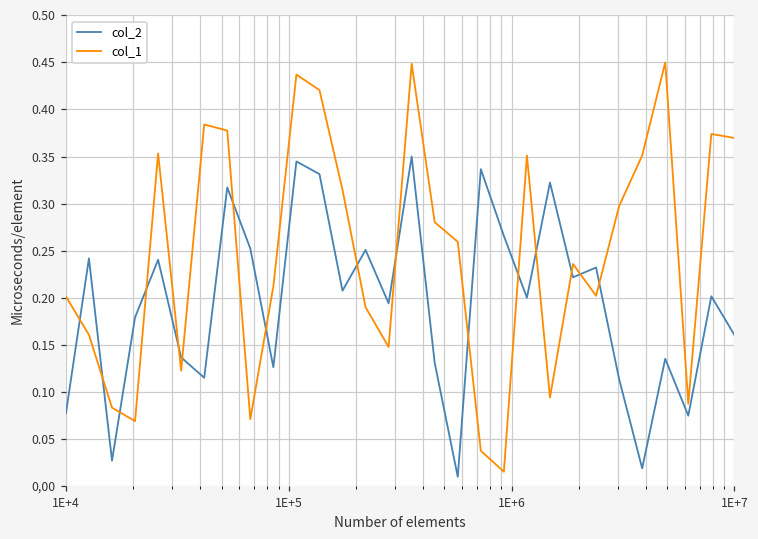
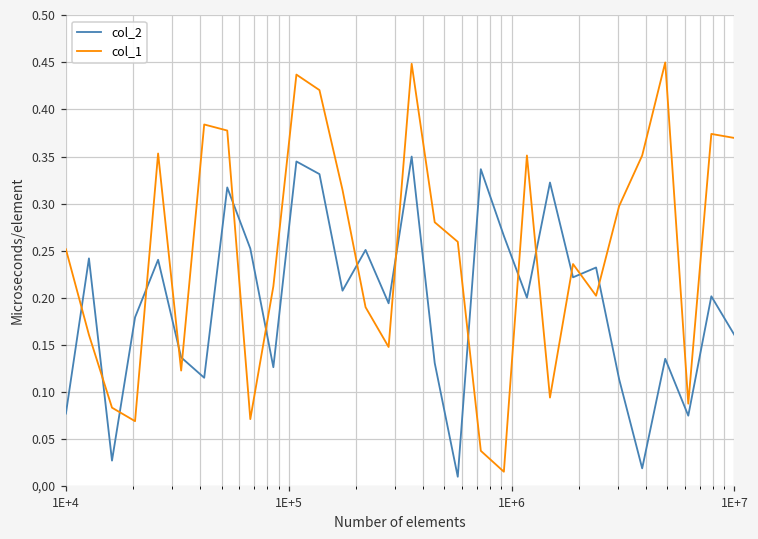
col_1, 1E+4: 0.20 -> 0.25
